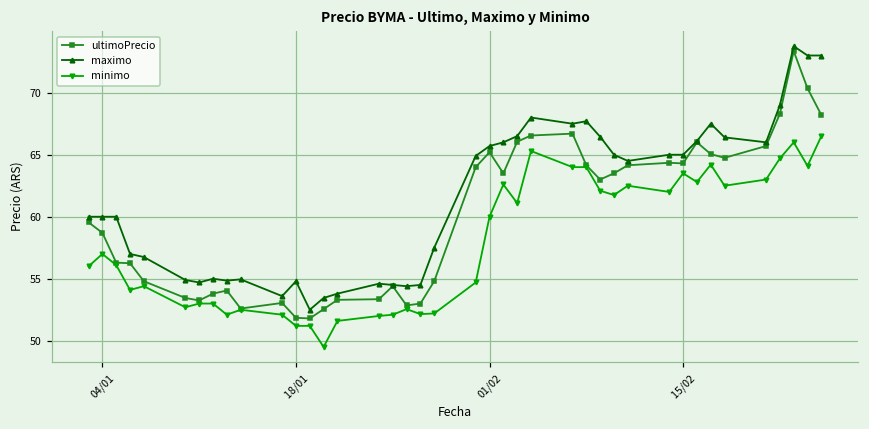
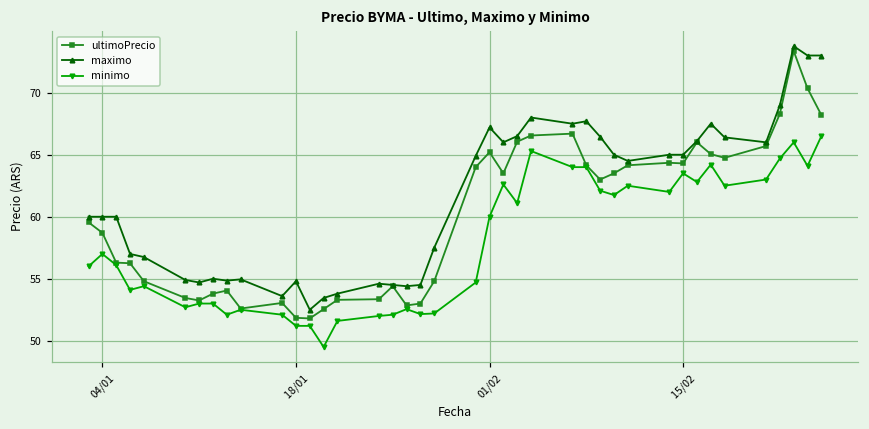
maximo, 01/02: 65.7 -> 67.2
